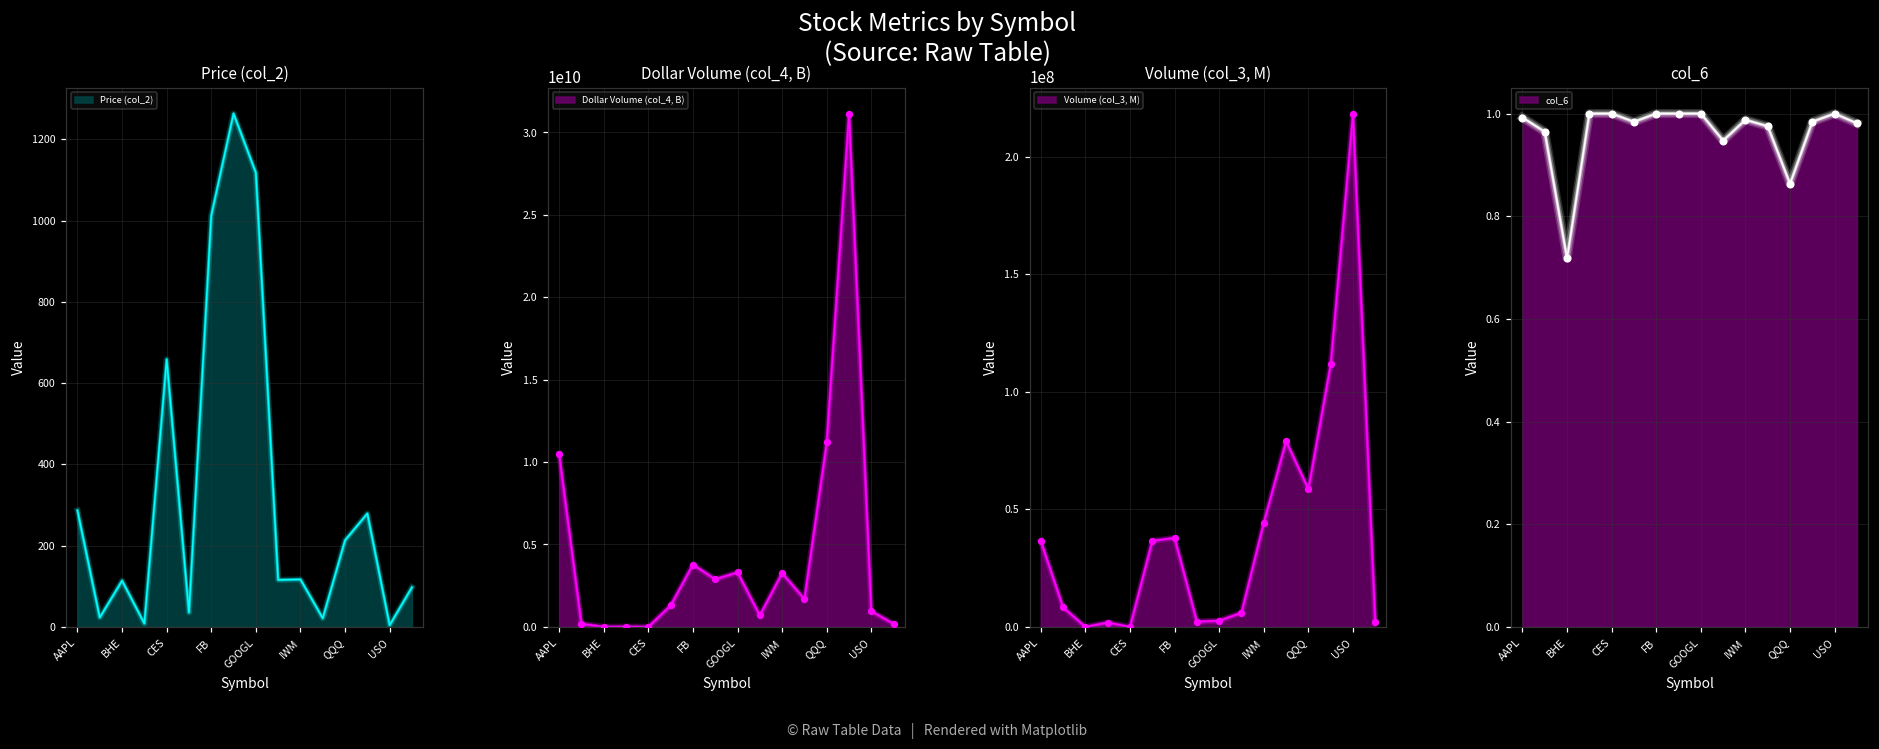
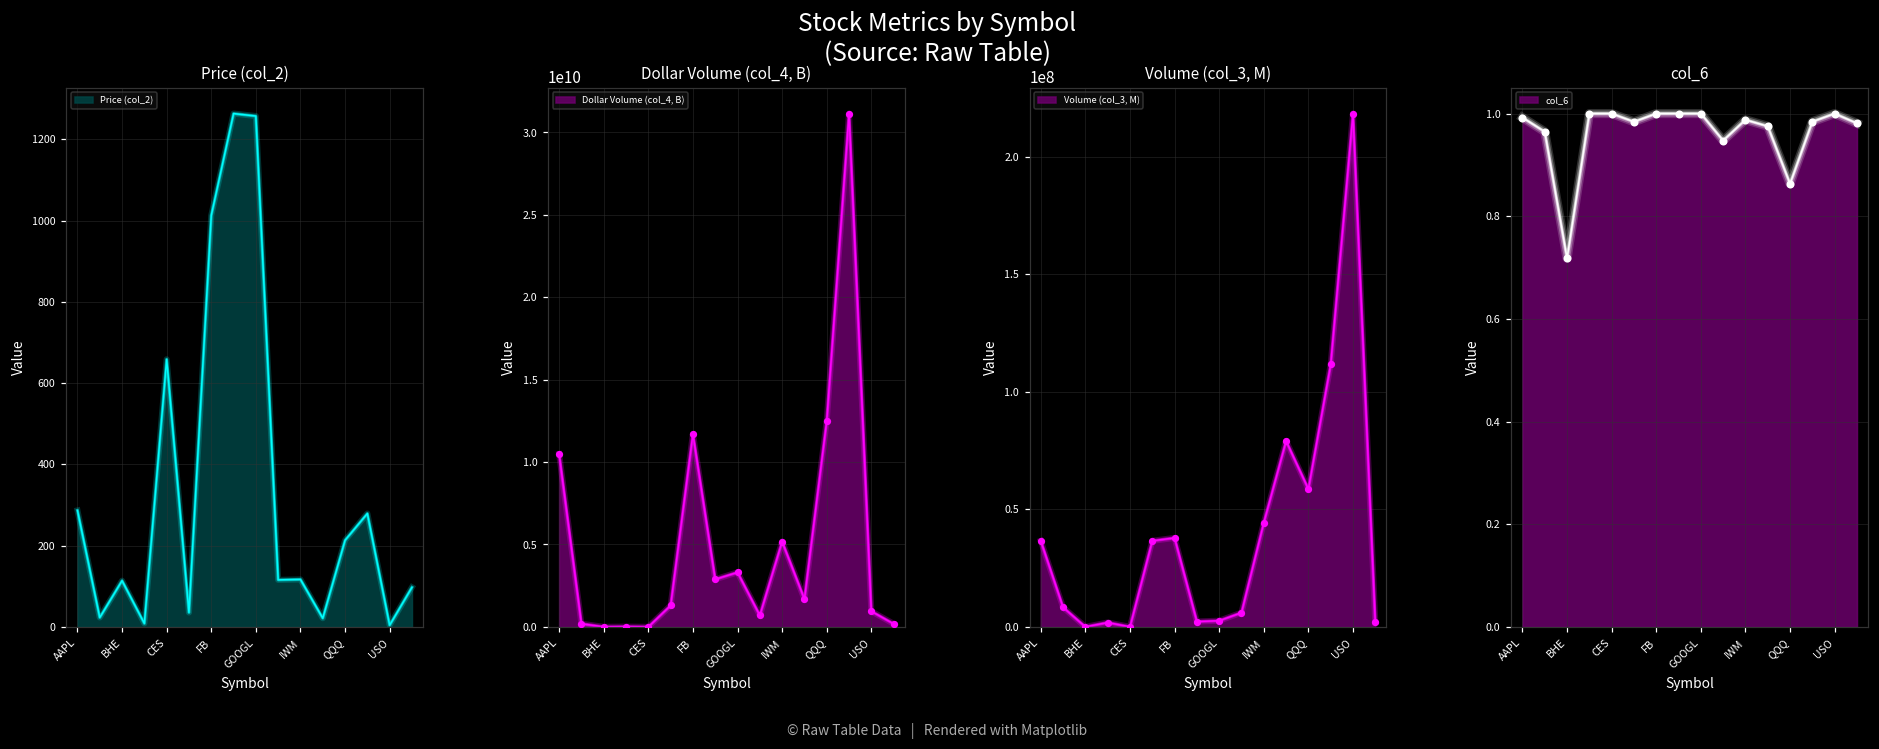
Price (col_2), GOOGL: 1120 -> 1260
Dollar Volume (col_4, B), FB: 3800000000 -> 11700000000
Dollar Volume (col_4, B), IWM: 3300000000 -> 5200000000
Dollar Volume (col_4, B), QQQ: 11200000000 -> 12500000000
